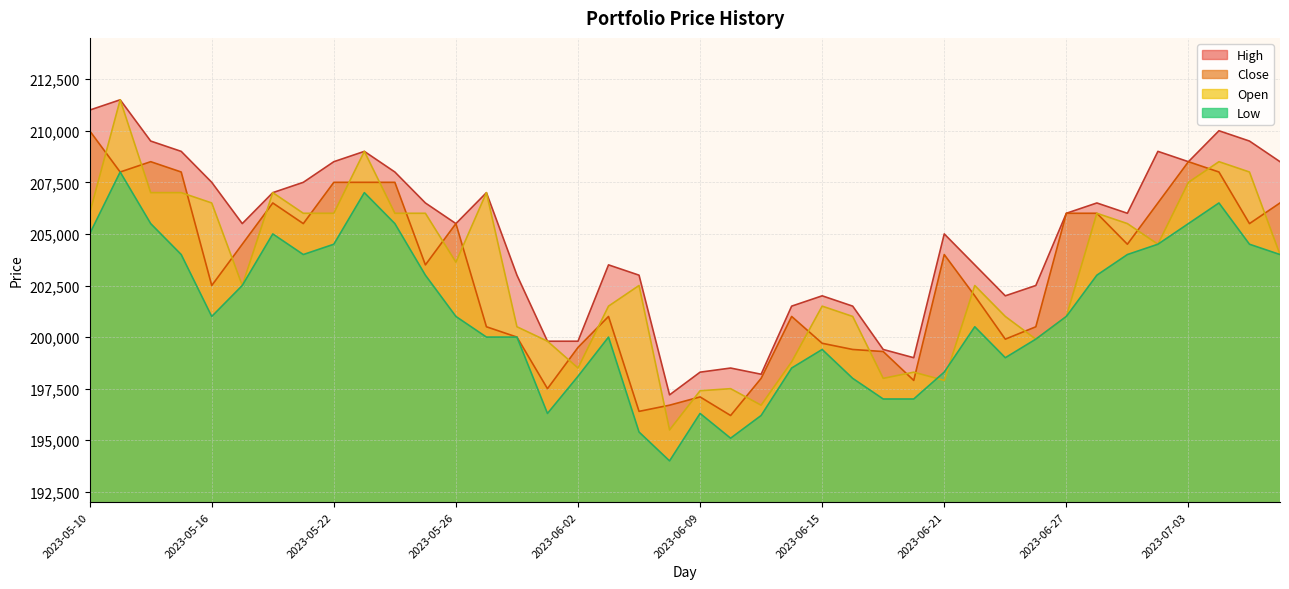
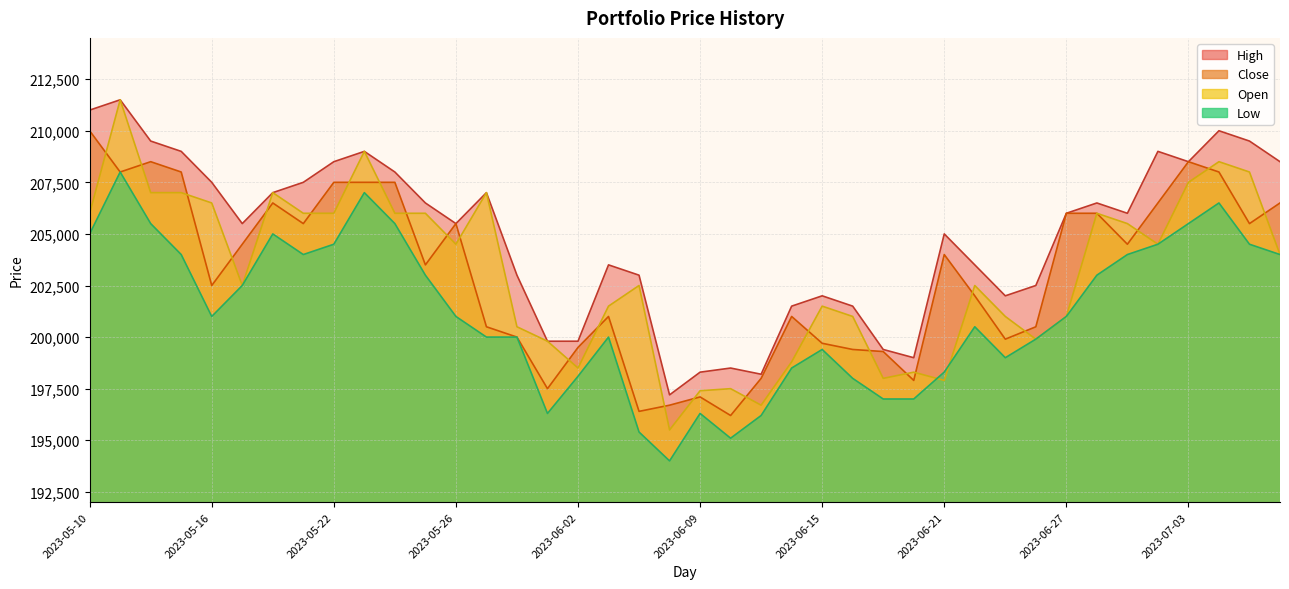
Open, 2023-05-26: 203,600 -> 204,500
